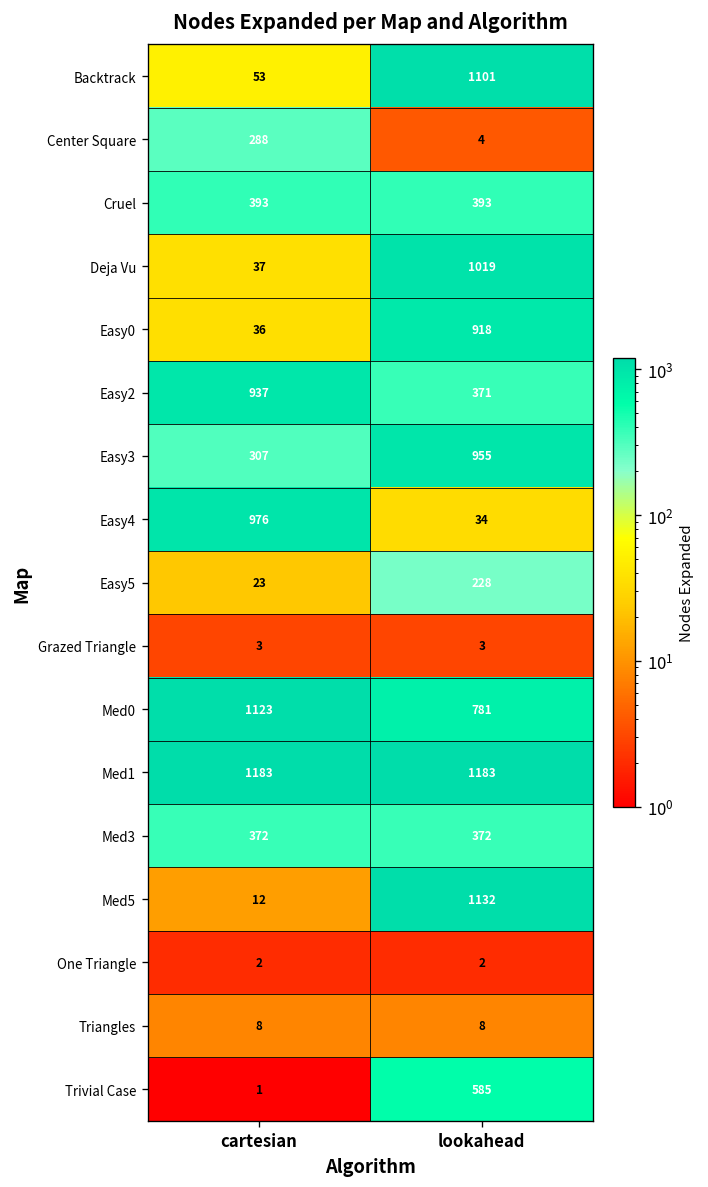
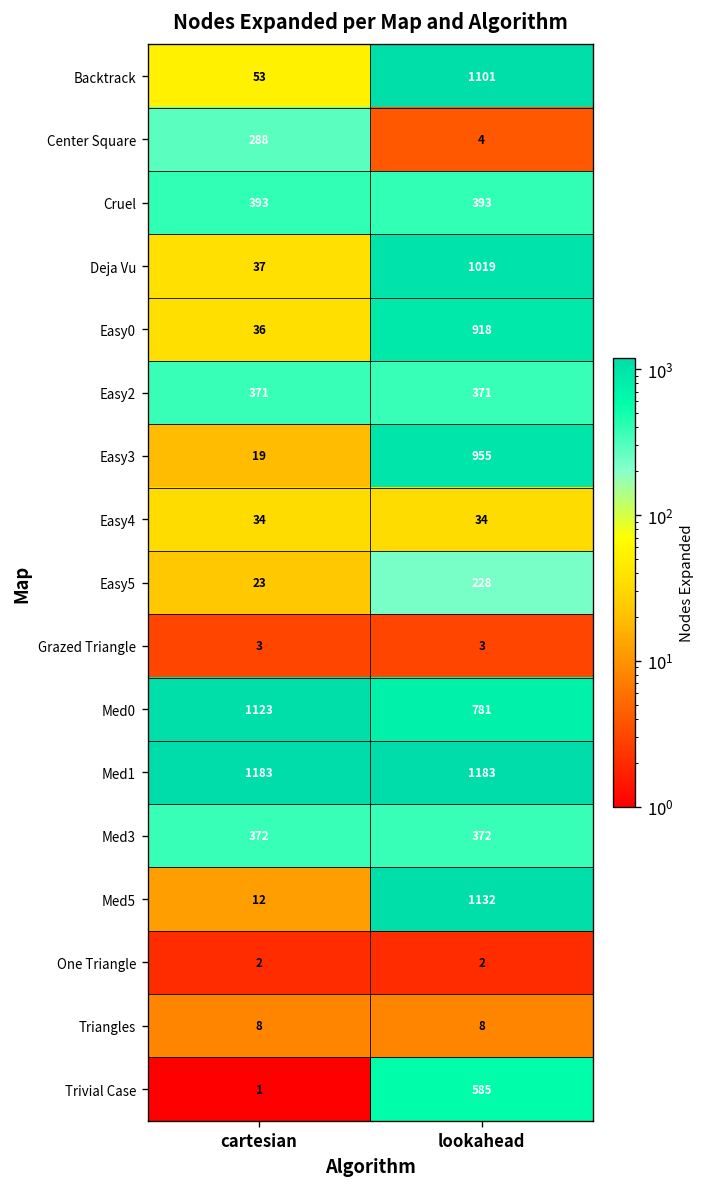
Easy2, cartesian: 937 -> 371
Easy3, cartesian: 307 -> 19
Easy4, cartesian: 976 -> 34
